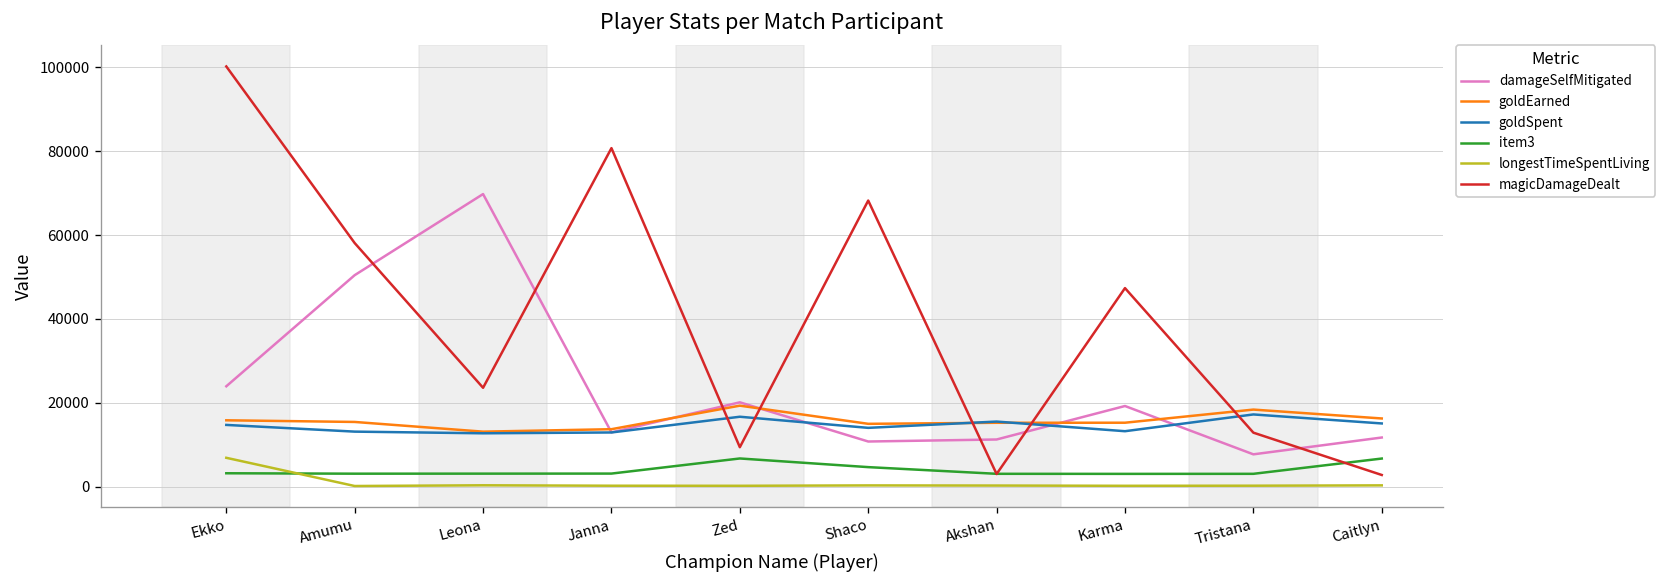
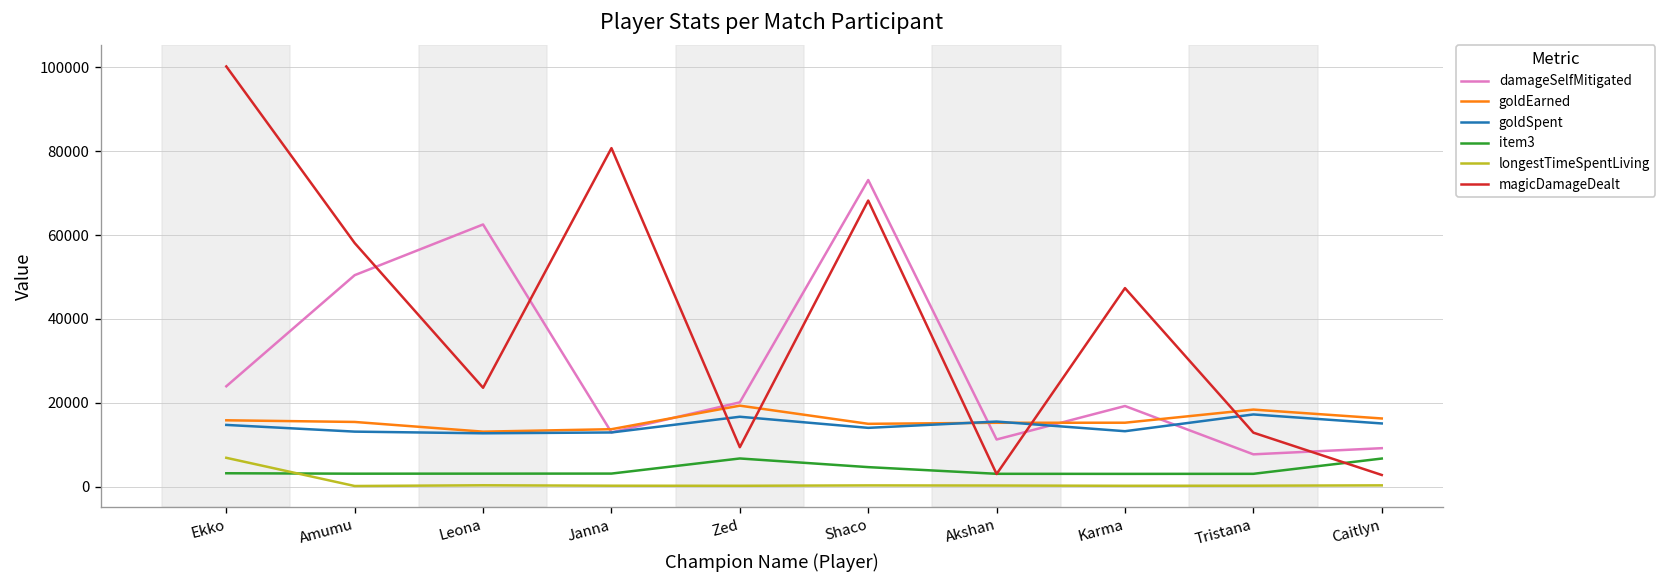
damageSelfMitigated, Leona: 70000 -> 63000
damageSelfMitigated, Shaco: 11000 -> 73000
damageSelfMitigated, Caitlyn: 12000 -> 9000
